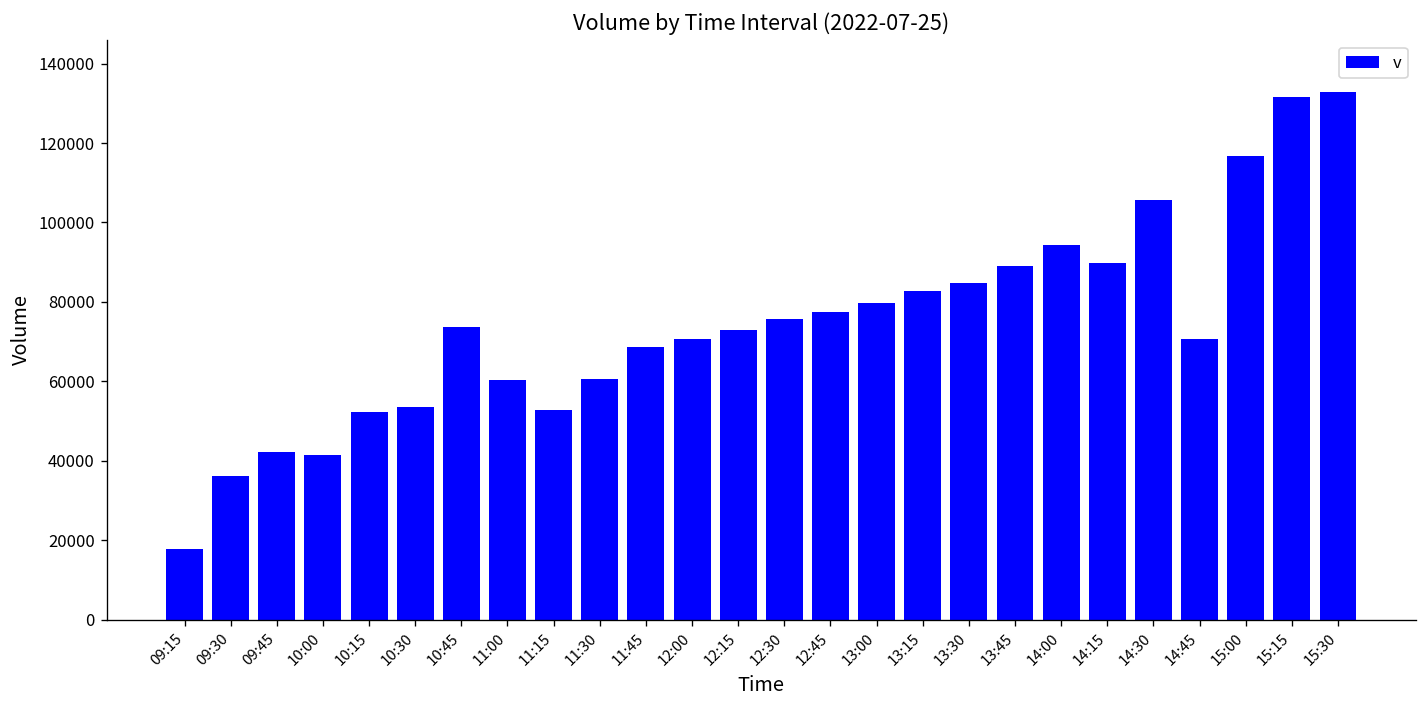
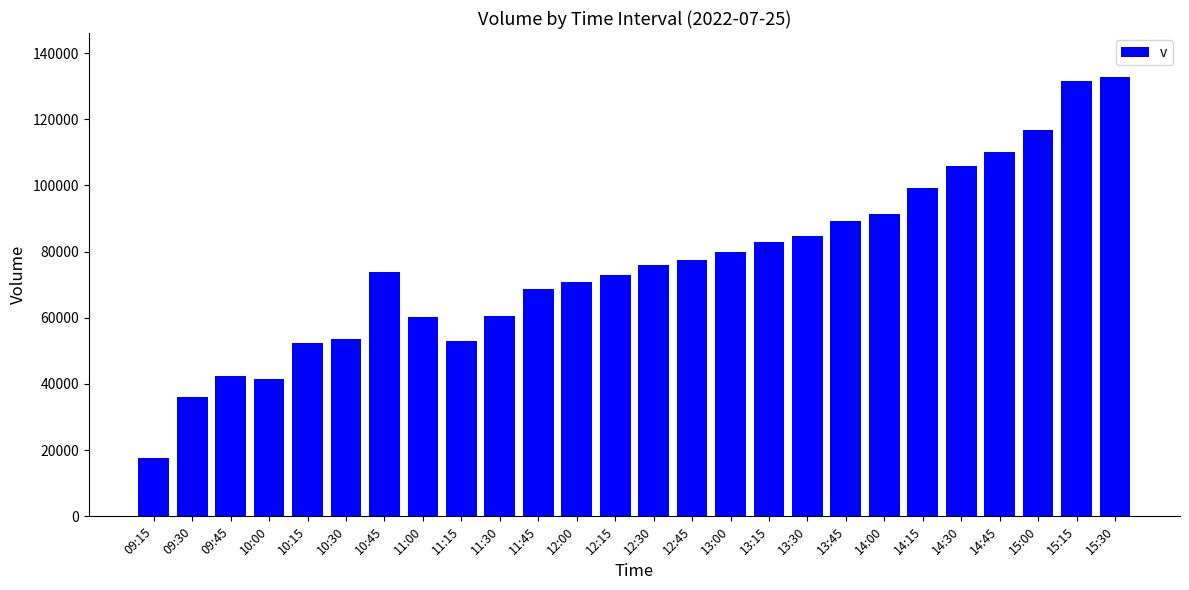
14:00: 94000 -> 91000
14:15: 90000 -> 99000
14:45: 71000 -> 110000
